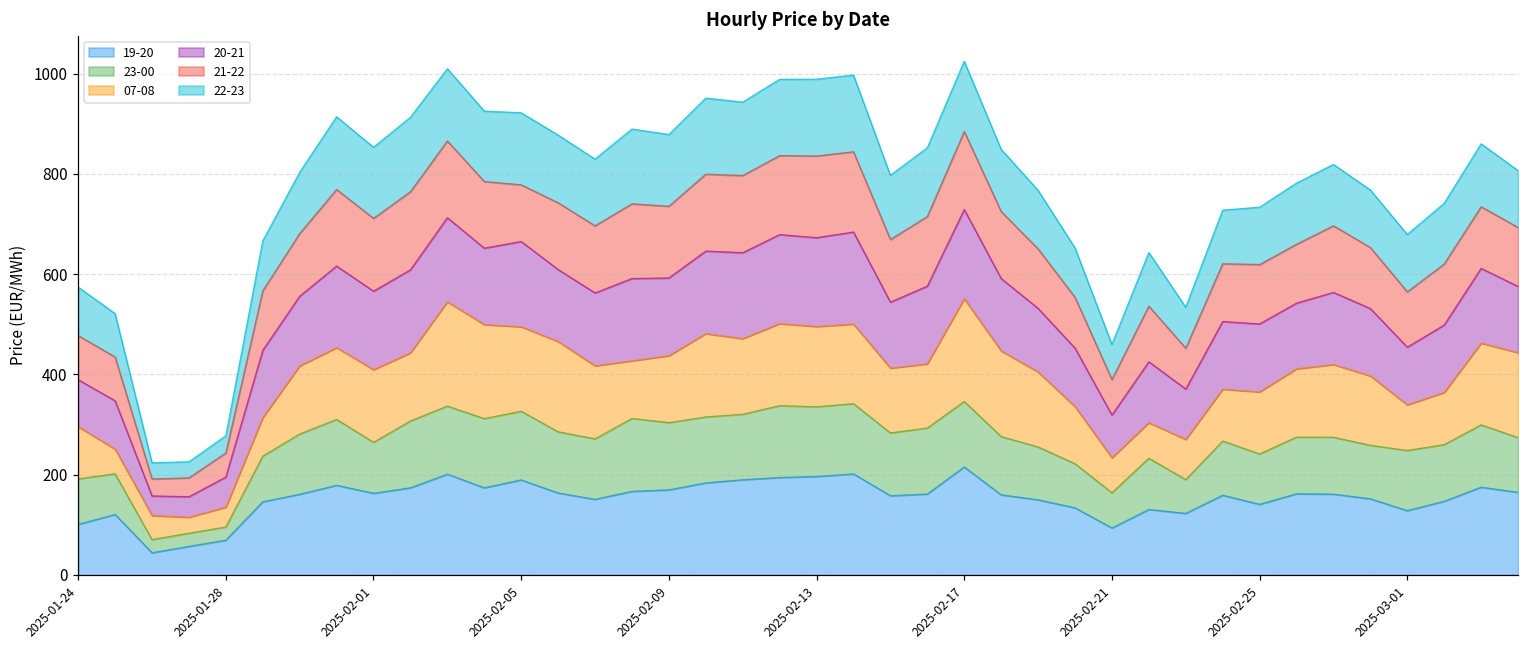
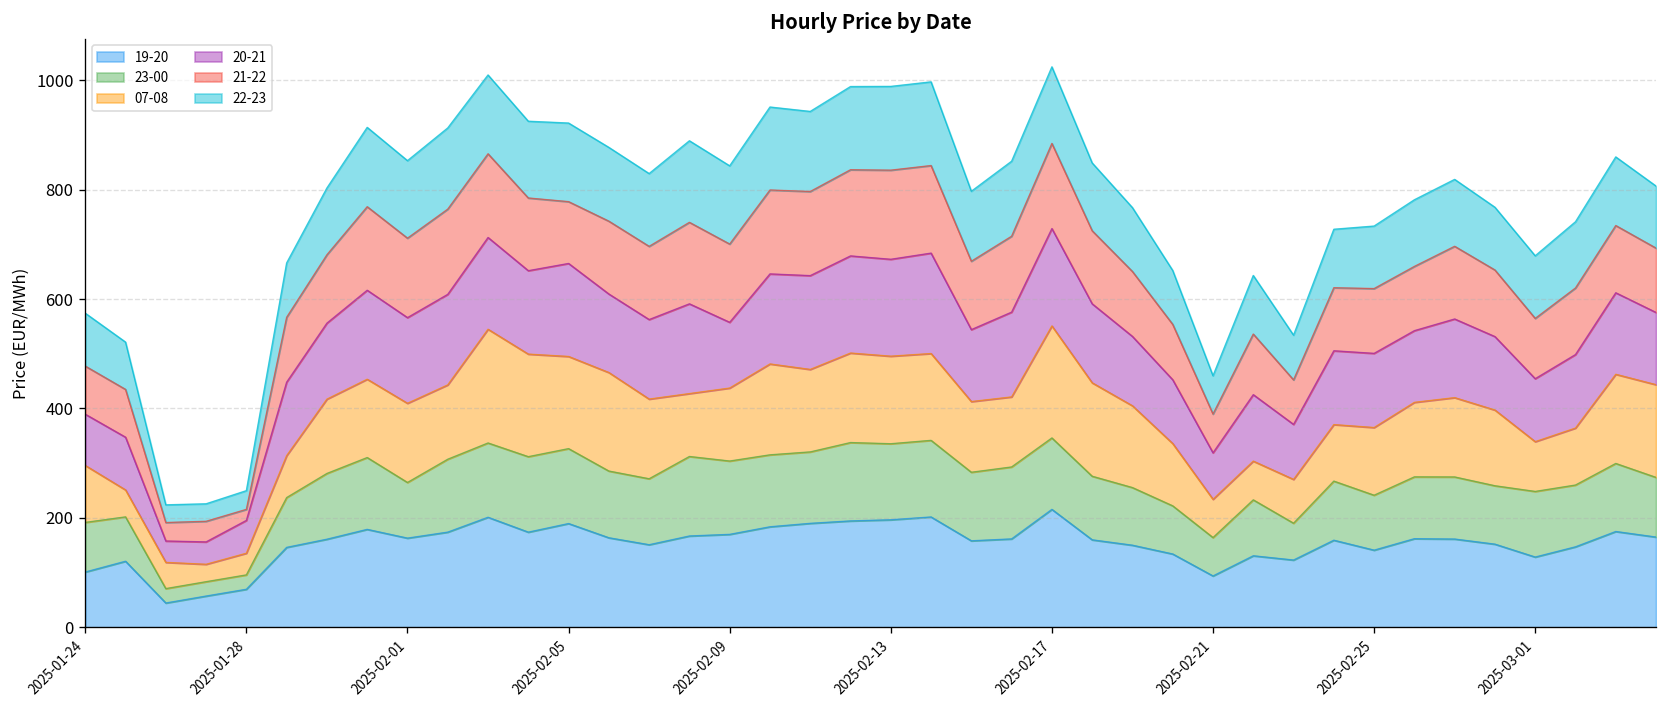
21-22, 2025-01-28: 50 -> 20
20-21, 2025-02-09: 160 -> 120
